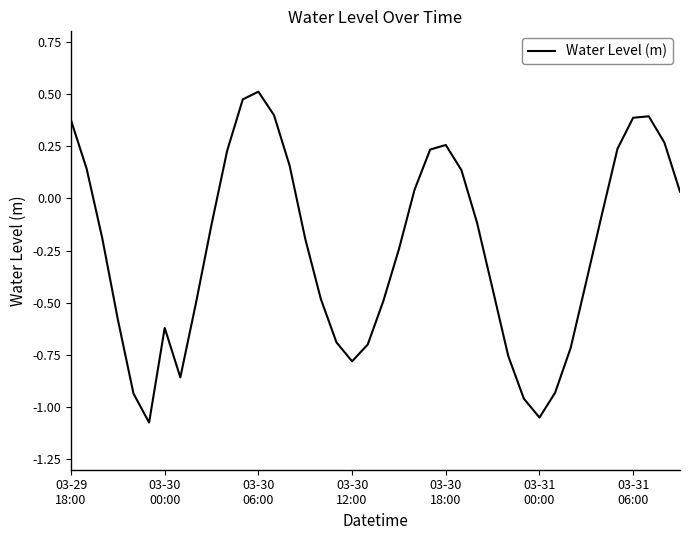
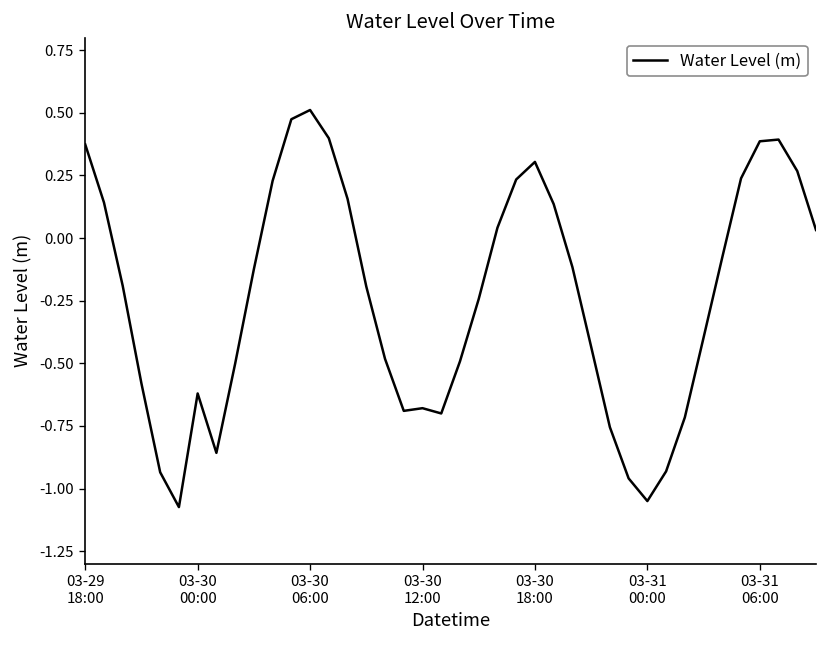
03-30 12:00: -0.78 -> -0.68
03-30 18:00: 0.26 -> 0.30
